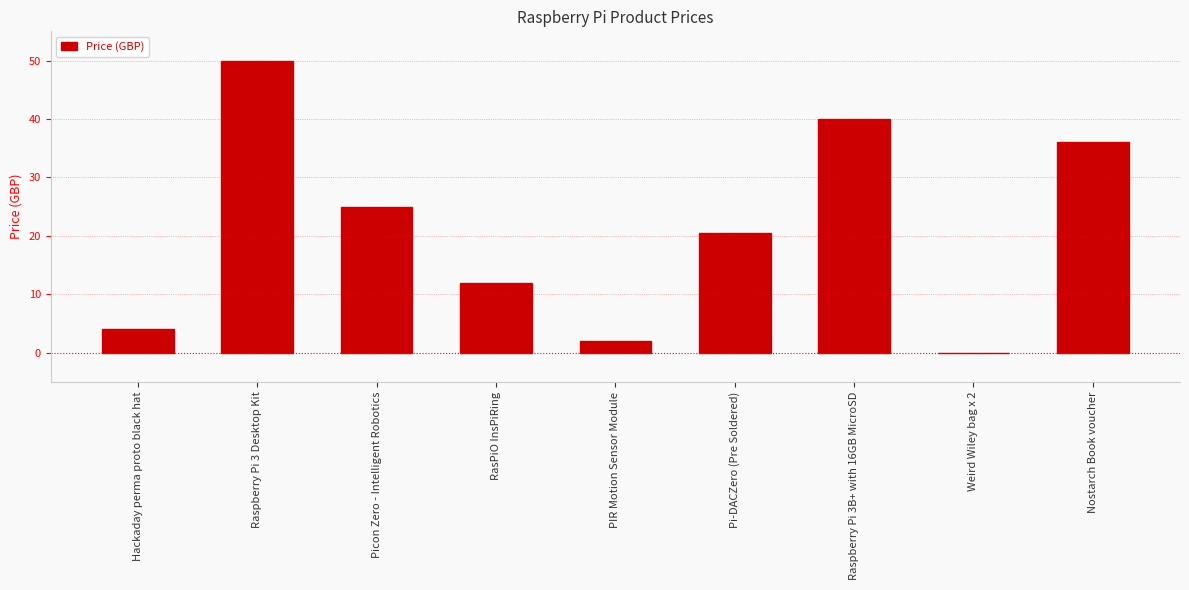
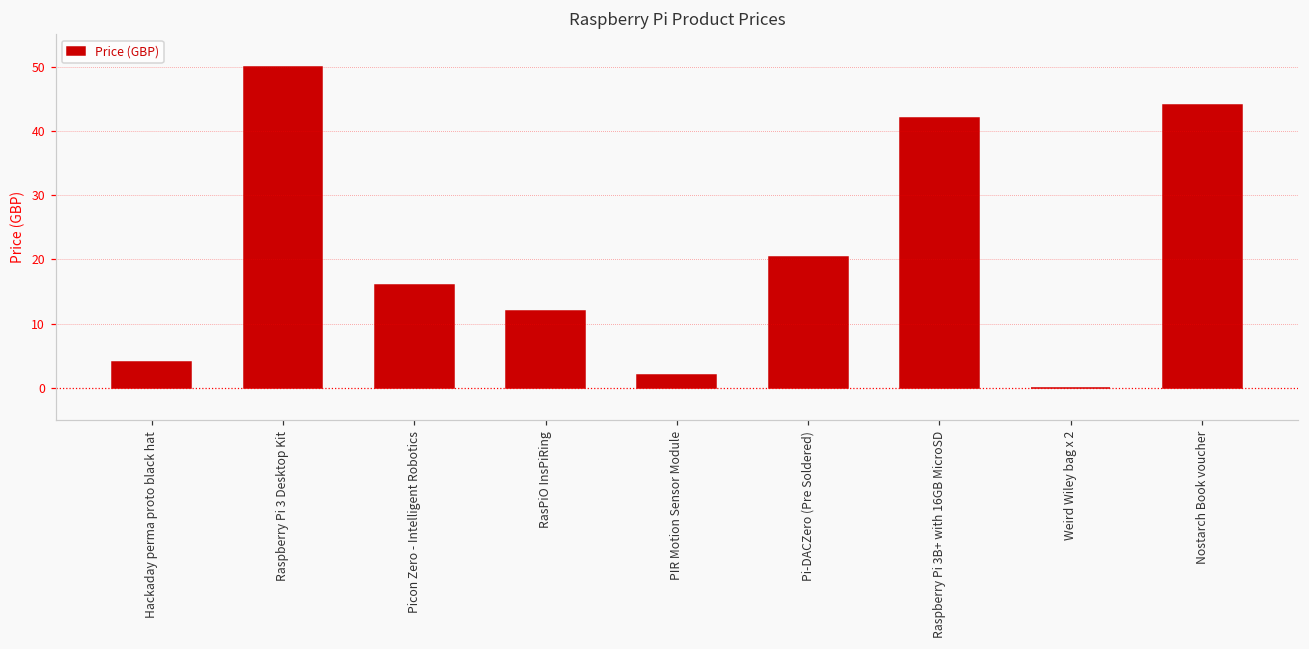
Picon Zero - Intelligent Robotics: 25 -> 16
Raspberry Pi 3B+ with 16GB MicroSD: 40 -> 42
Nostarch Book voucher: 36 -> 44
